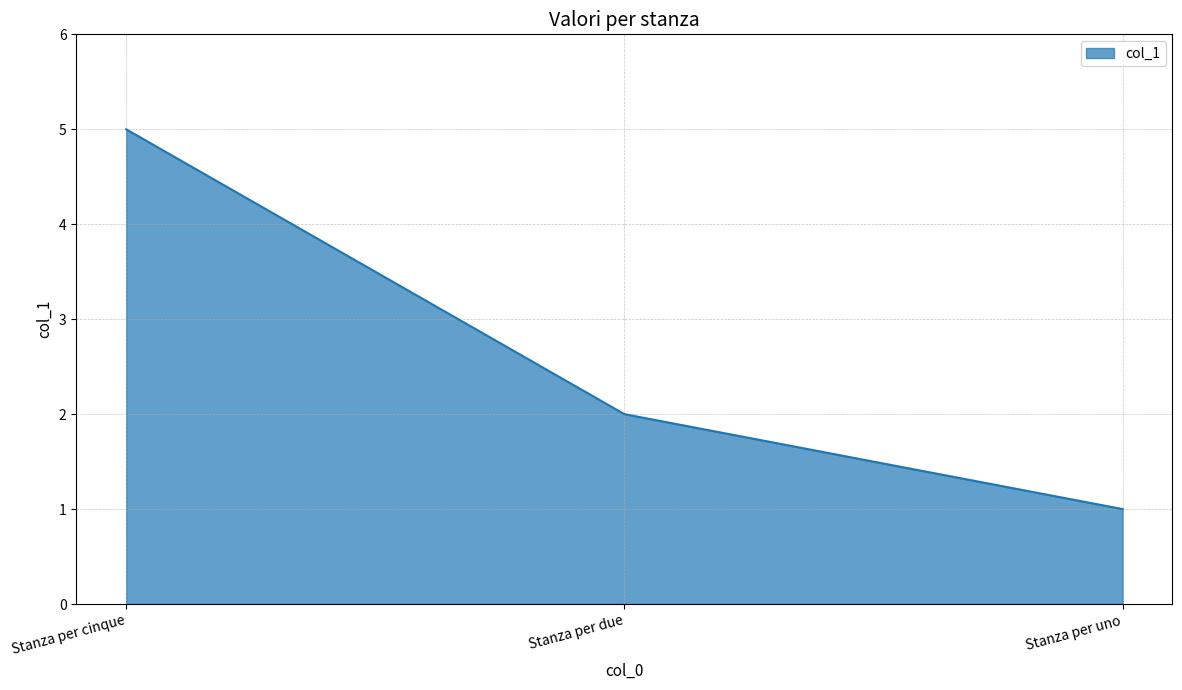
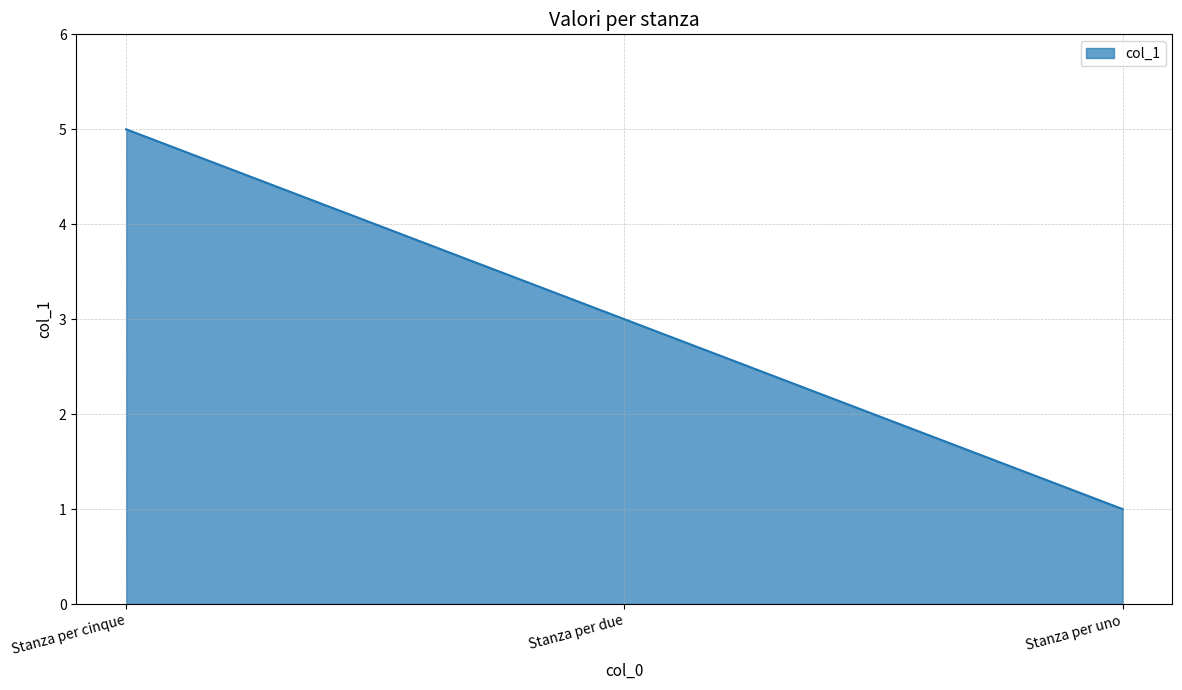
Stanza per due: 2 -> 3
